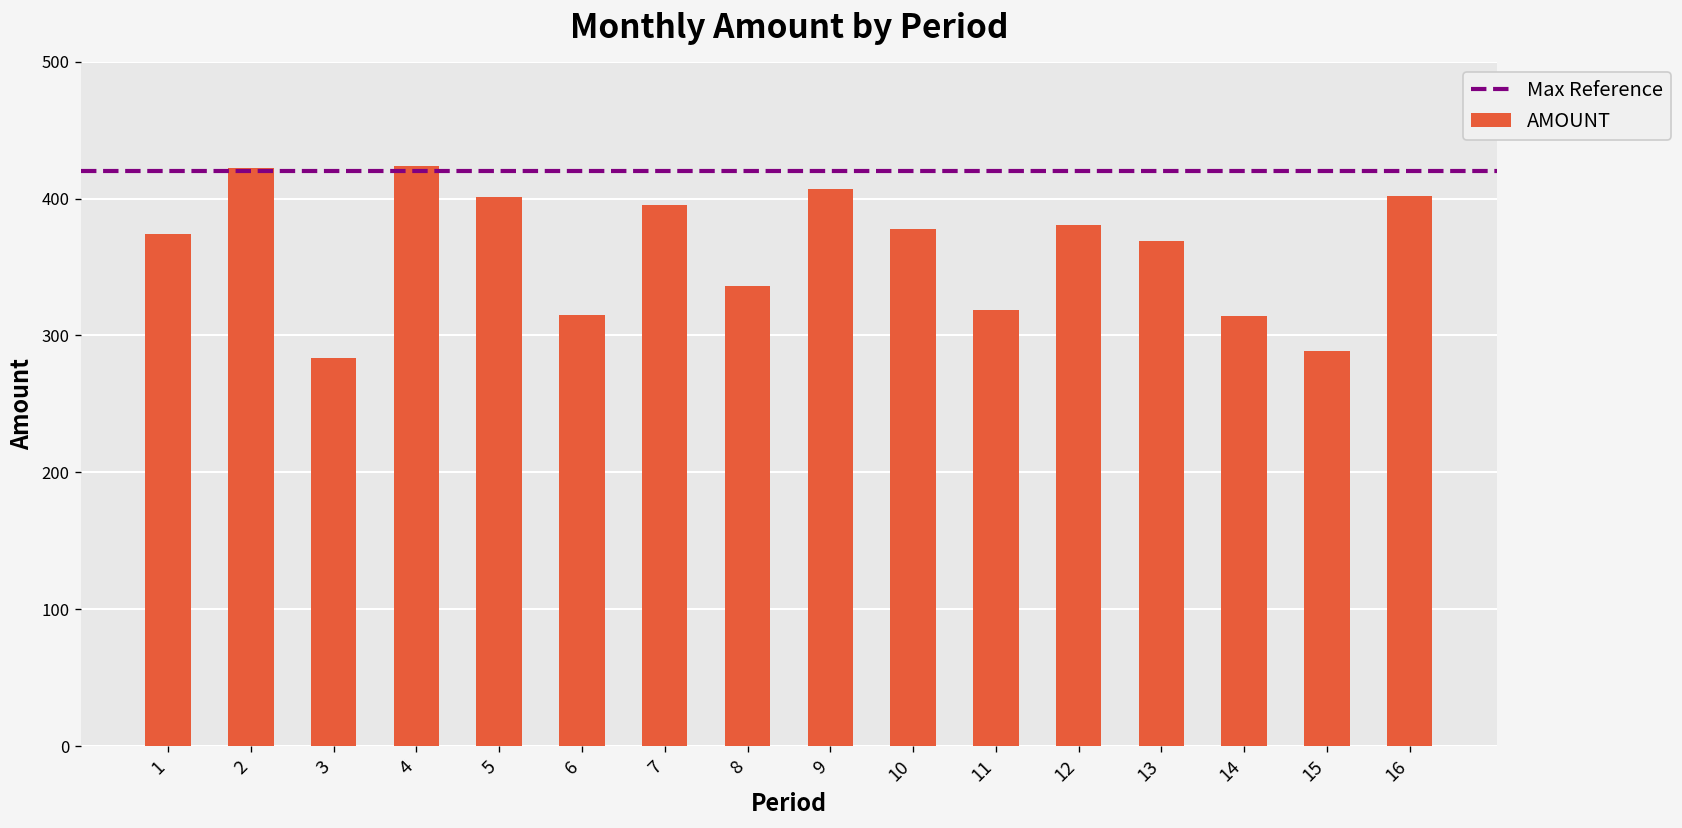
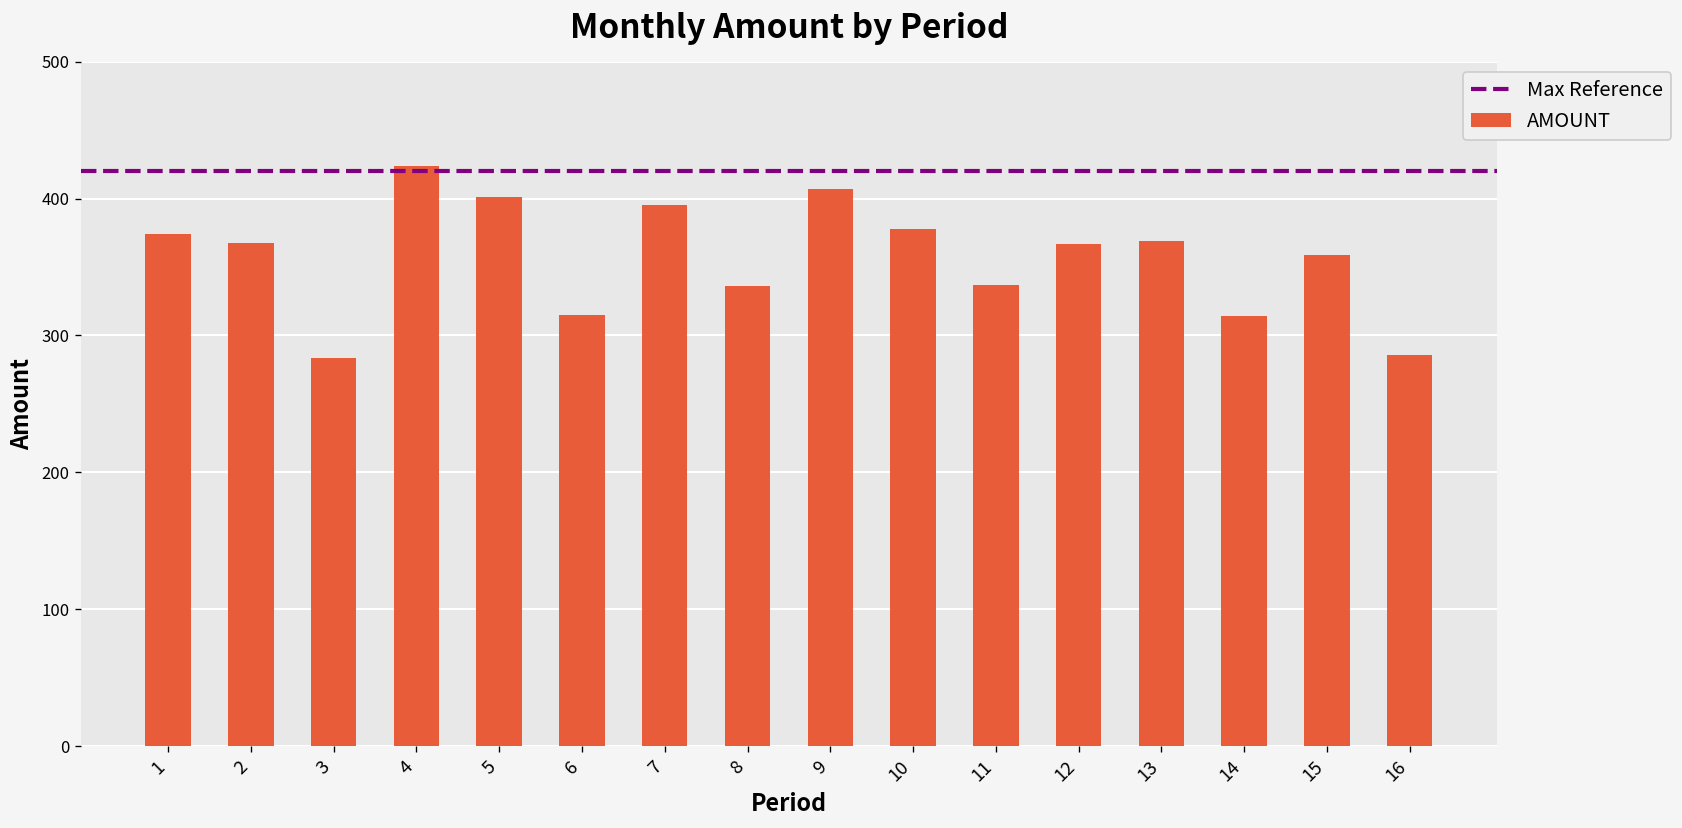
2: 422 -> 368
11: 319 -> 337
12: 381 -> 367
15: 289 -> 359
16: 402 -> 286
